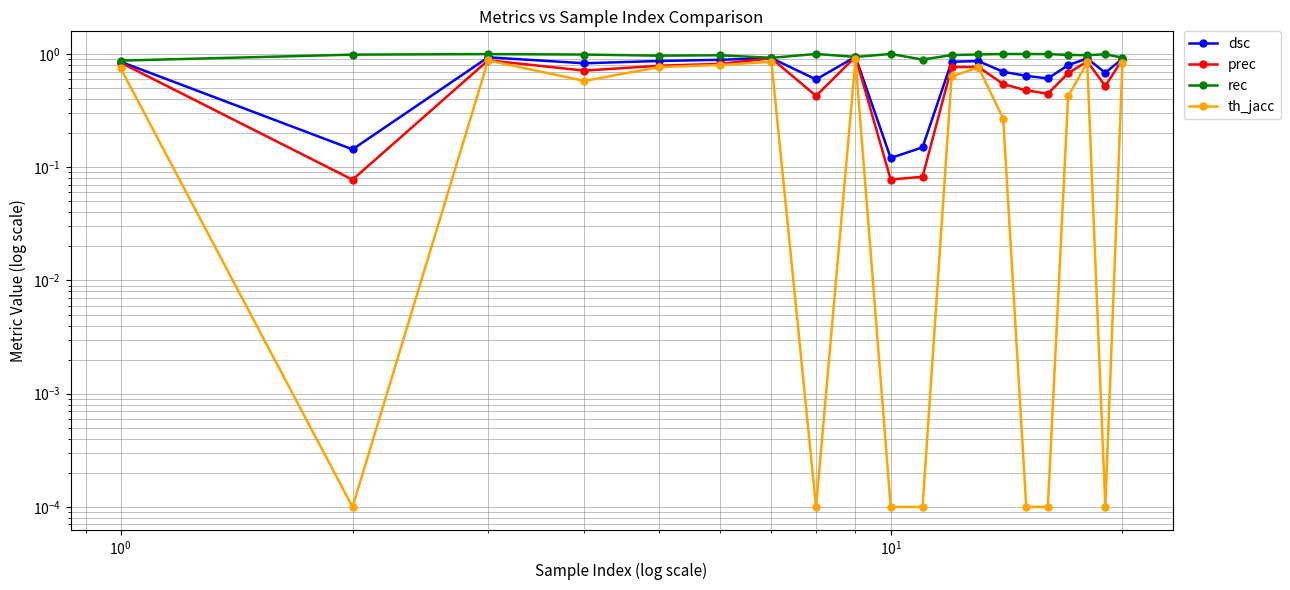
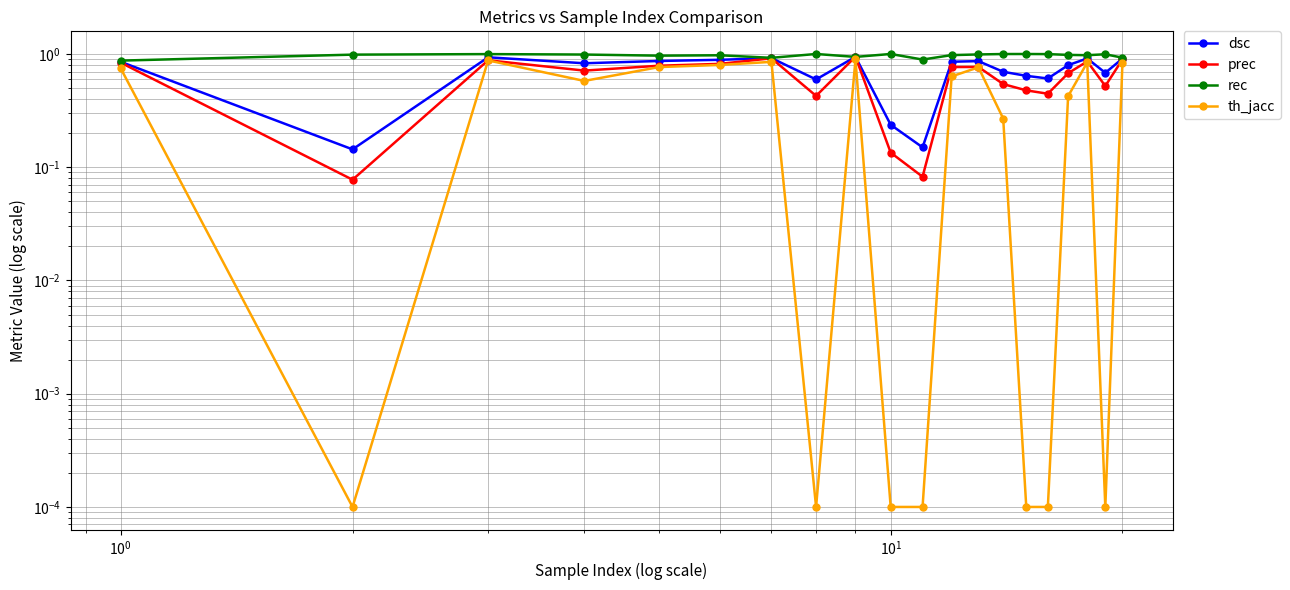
dsc, 10^1: 0.12 -> 0.24
prec, 10^1: 0.08 -> 0.13
